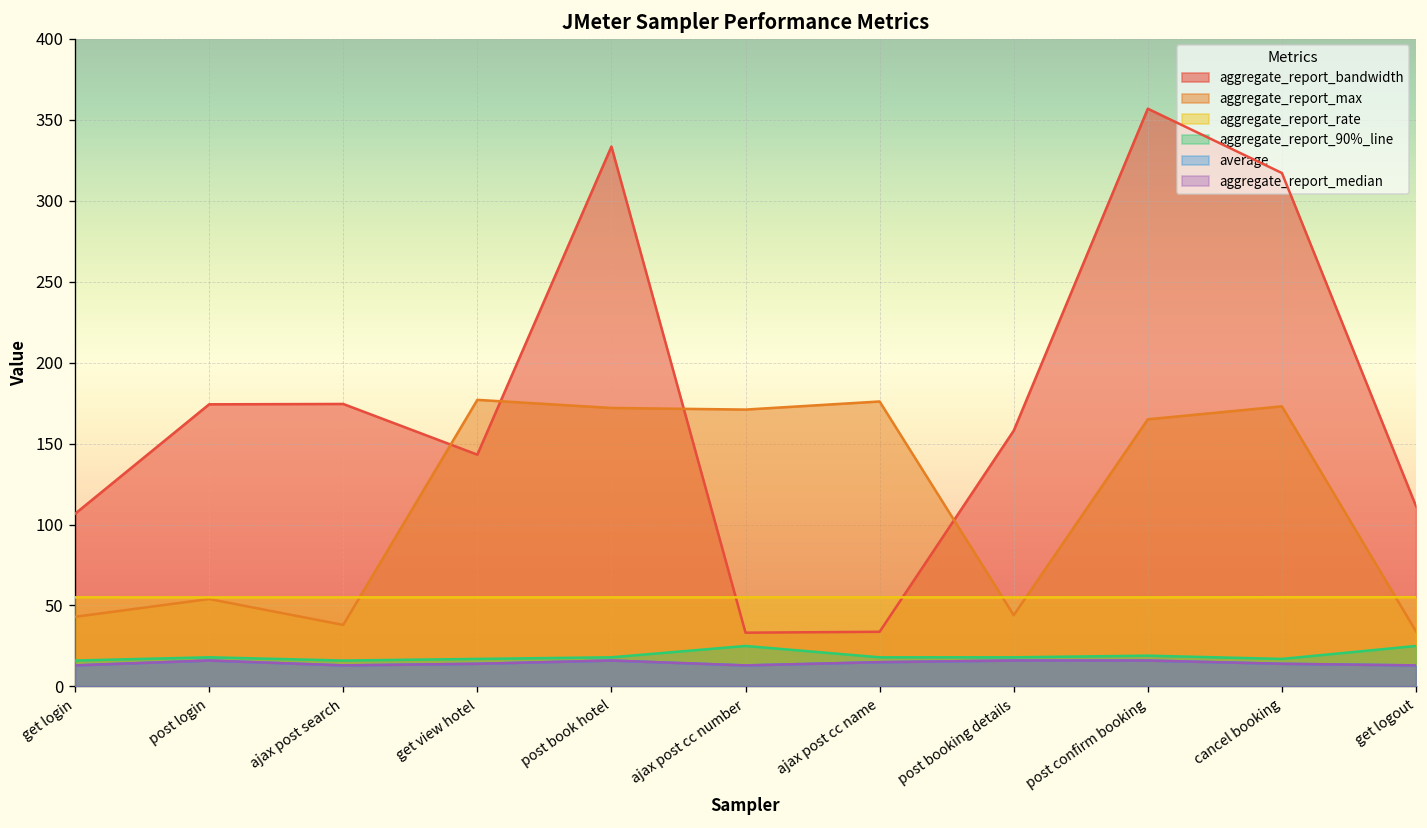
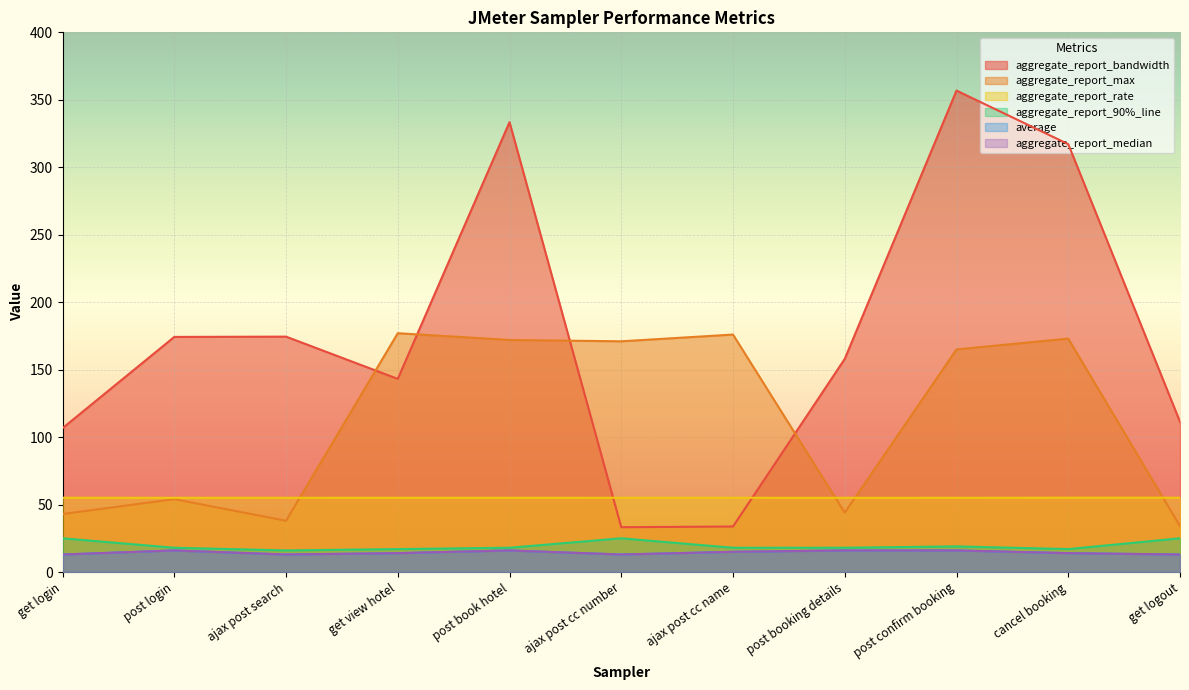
aggregate_report_90%_line, get login: 16 -> 25
